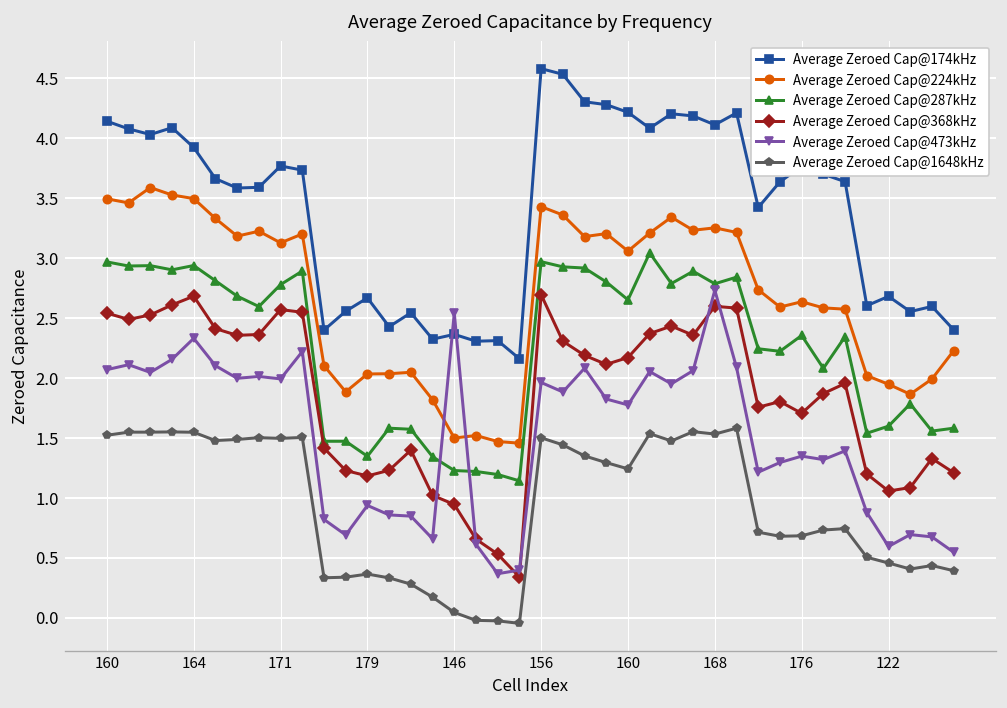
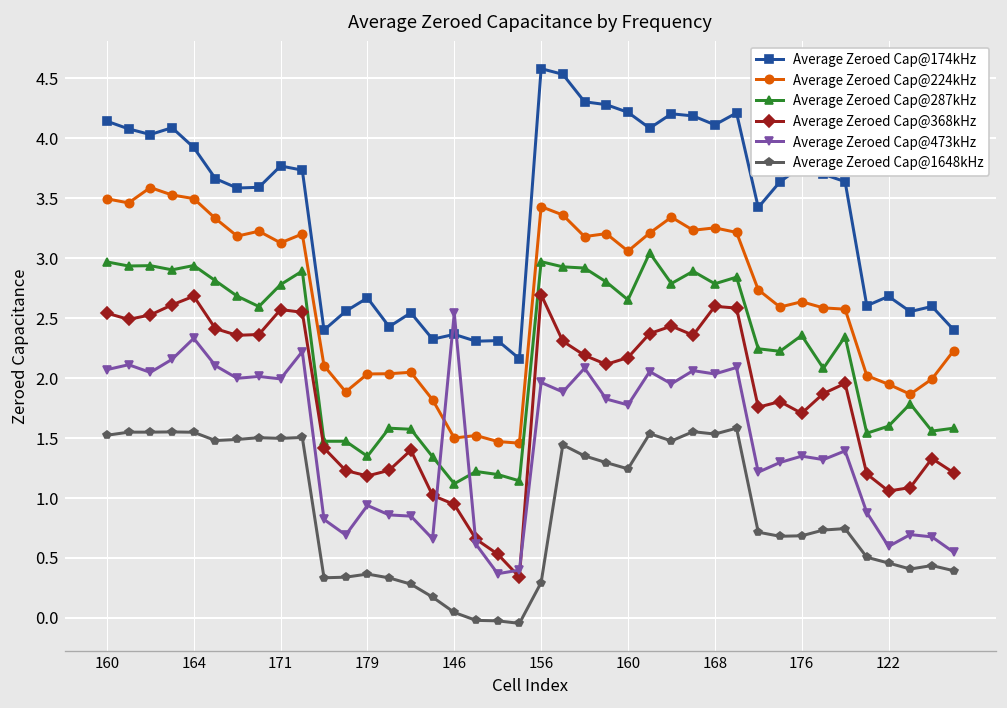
Average Zeroed Cap@287kHz, 146: 1.2 -> 1.1
Average Zeroed Cap@1648kHz, 156: 1.5 -> 0.3
Average Zeroed Cap@473kHz, 168: 2.7 -> 2.0
